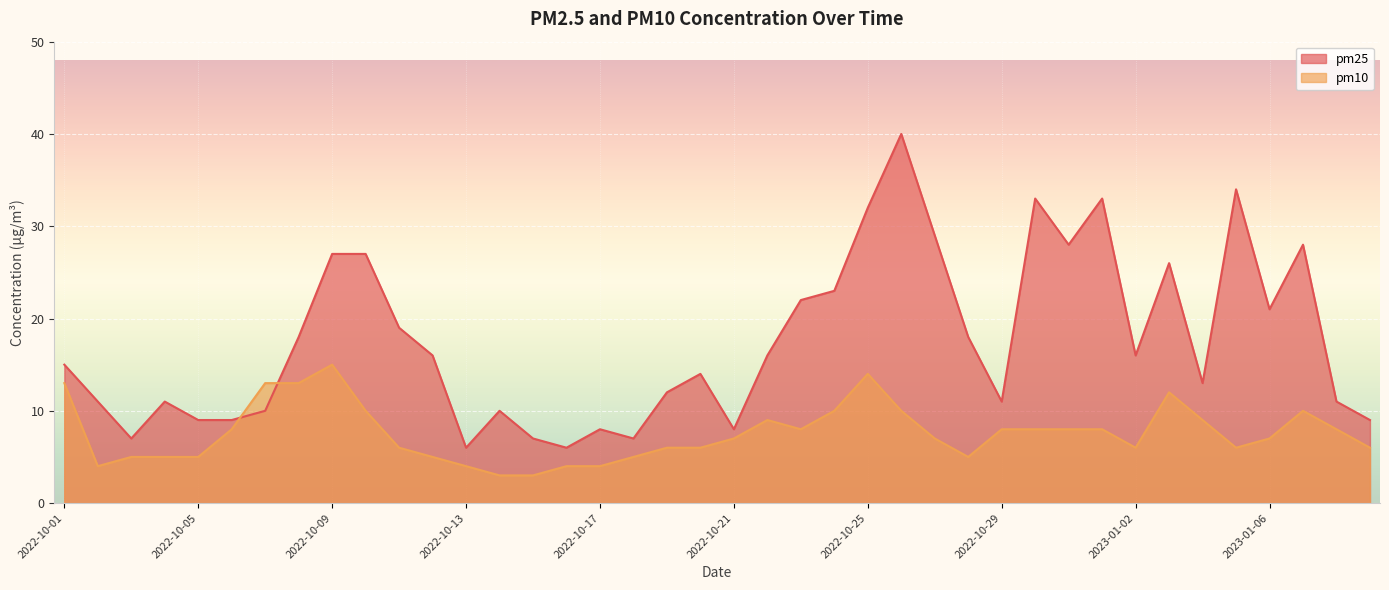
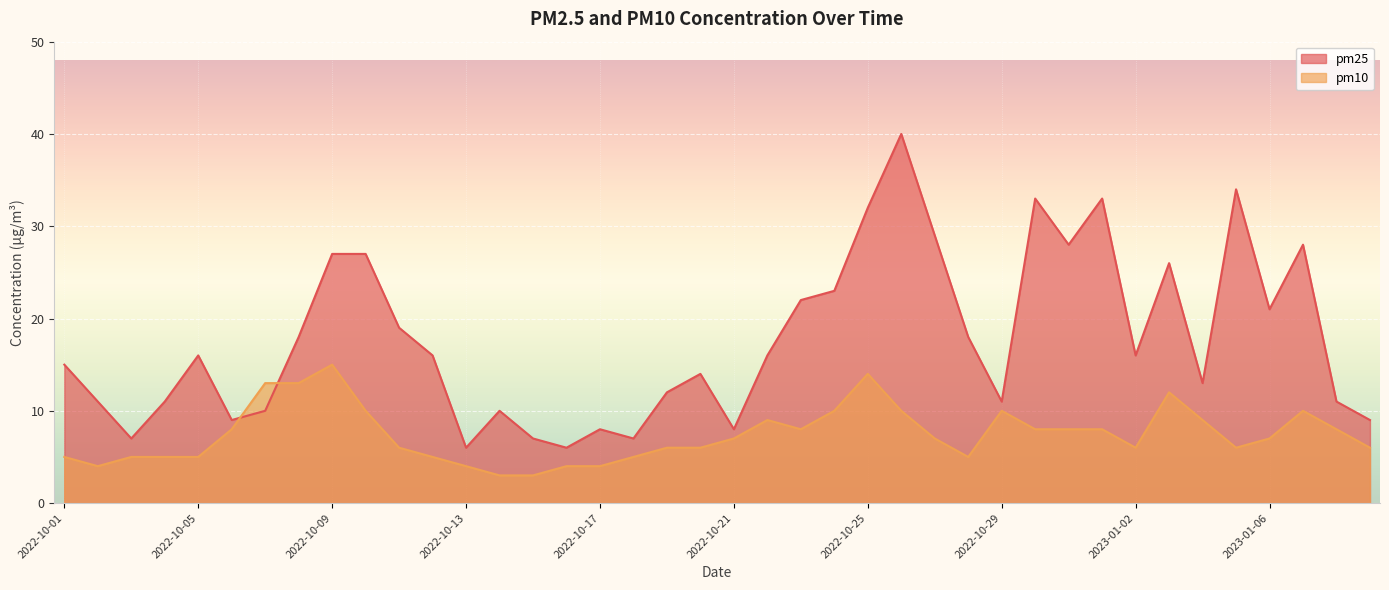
pm10, 2022-10-01: 13 -> 5
pm25, 2022-10-05: 9 -> 16
pm10, 2022-10-29: 8 -> 10
